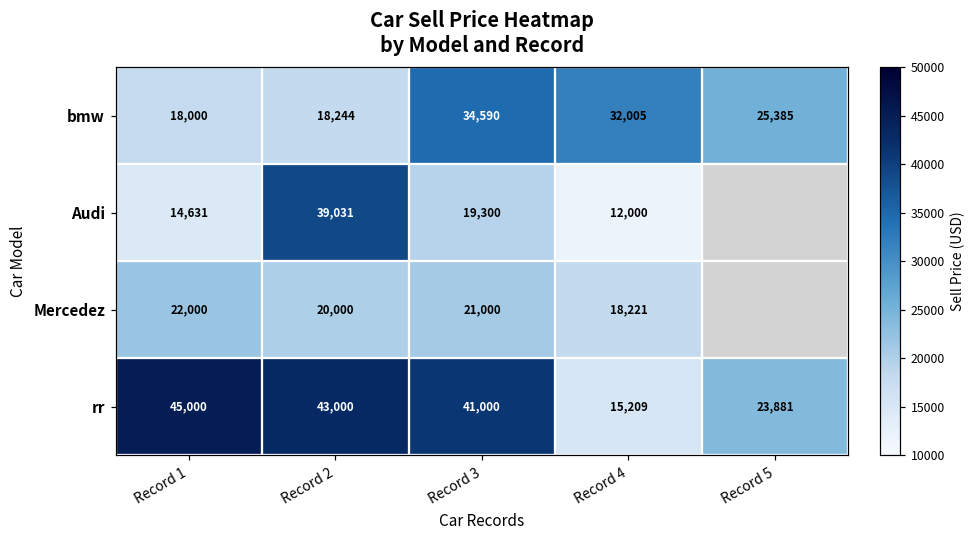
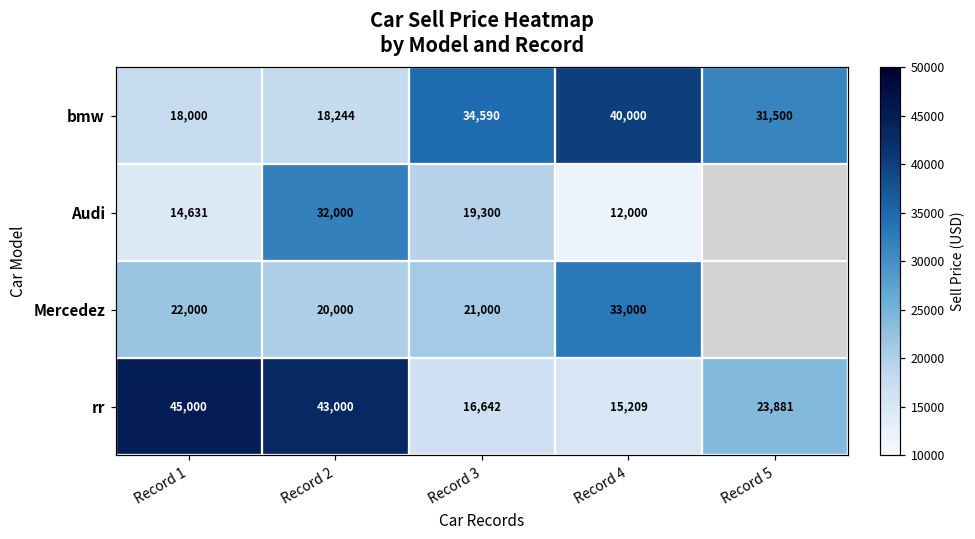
bmw, Record 4: 32,005 -> 40,000
bmw, Record 5: 25,385 -> 31,500
Audi, Record 2: 39,031 -> 32,000
Mercedez, Record 4: 18,221 -> 33,000
rr, Record 3: 41,000 -> 16,642
